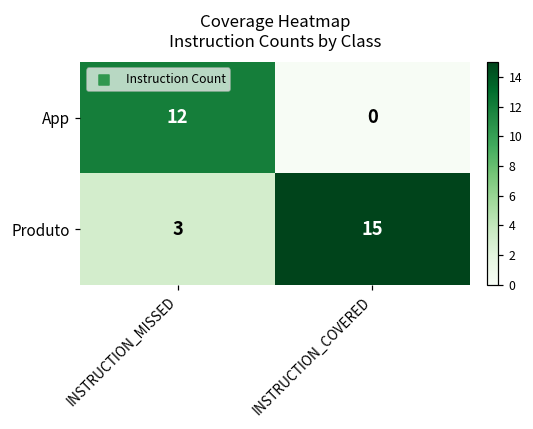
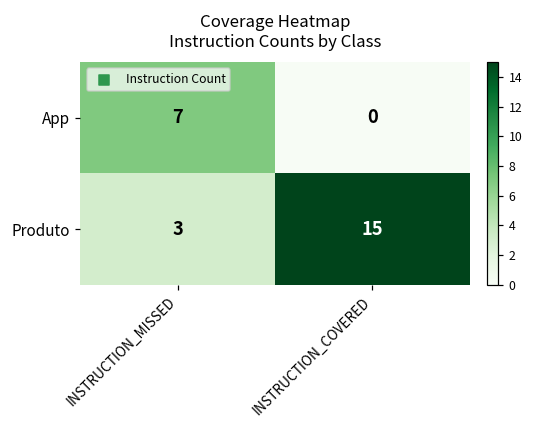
App, INSTRUCTION_MISSED: 12 -> 7
